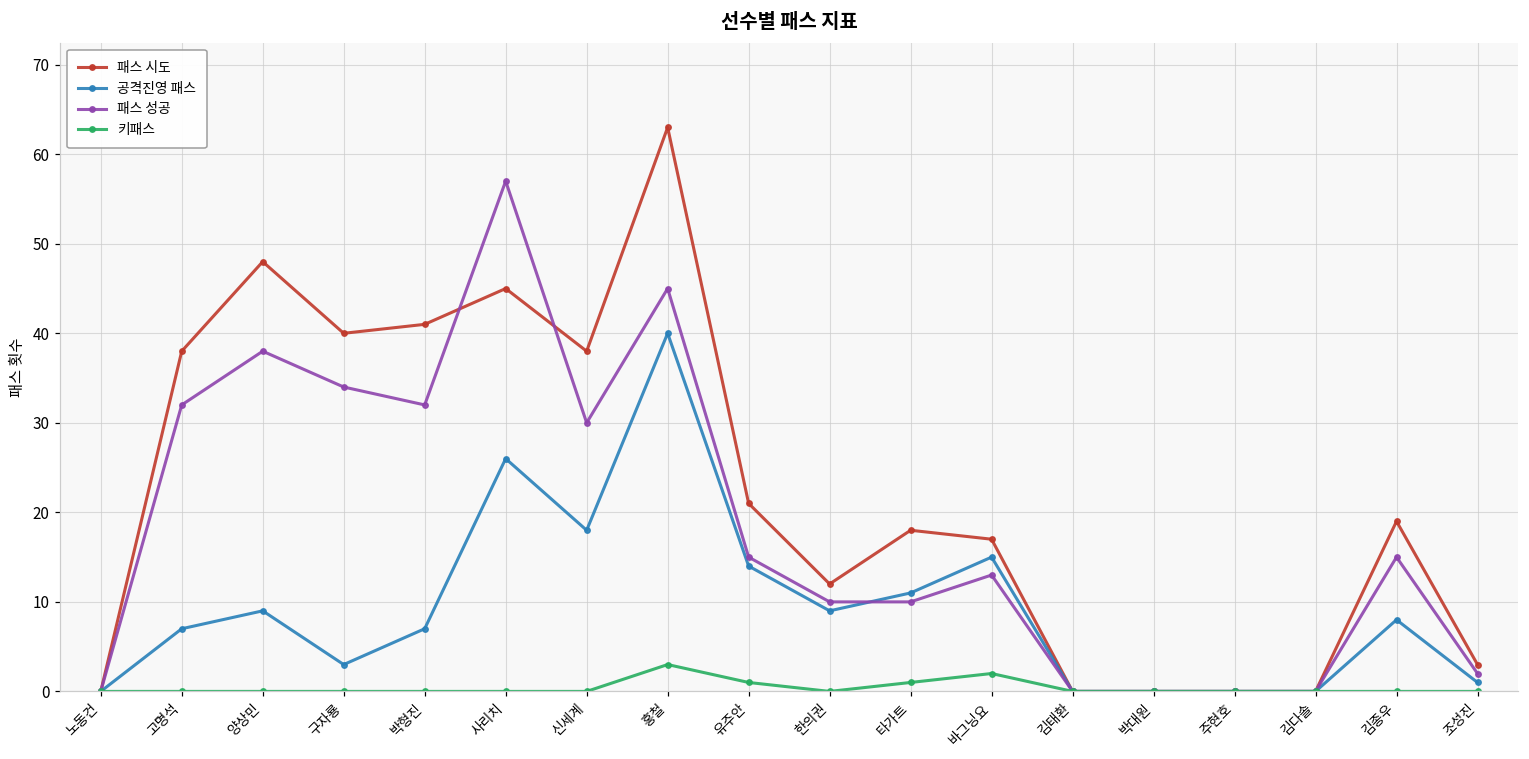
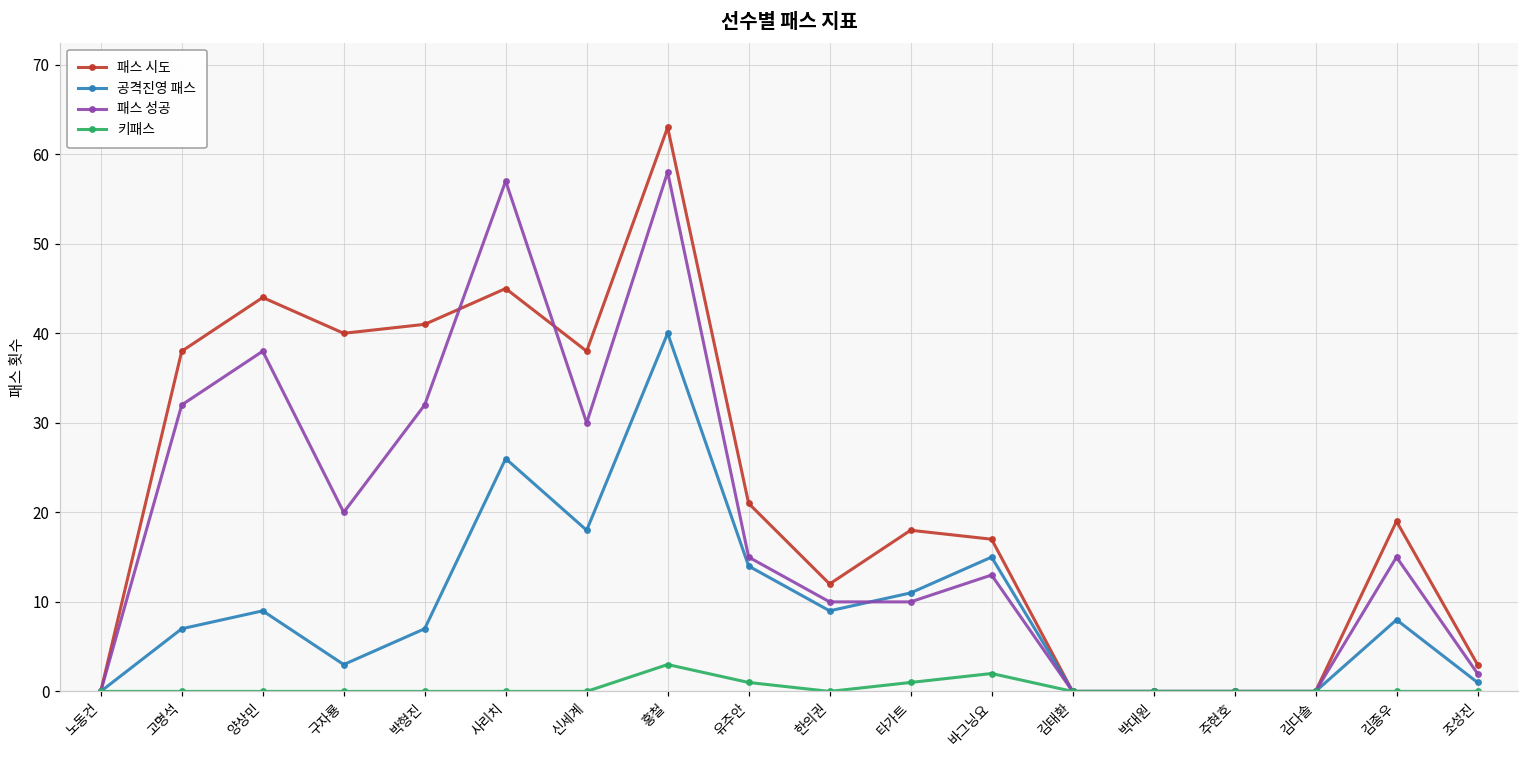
패스 시도, 양상민: 48 -> 44
패스 성공, 구자룡: 34 -> 20
패스 성공, 홍철: 45 -> 58
